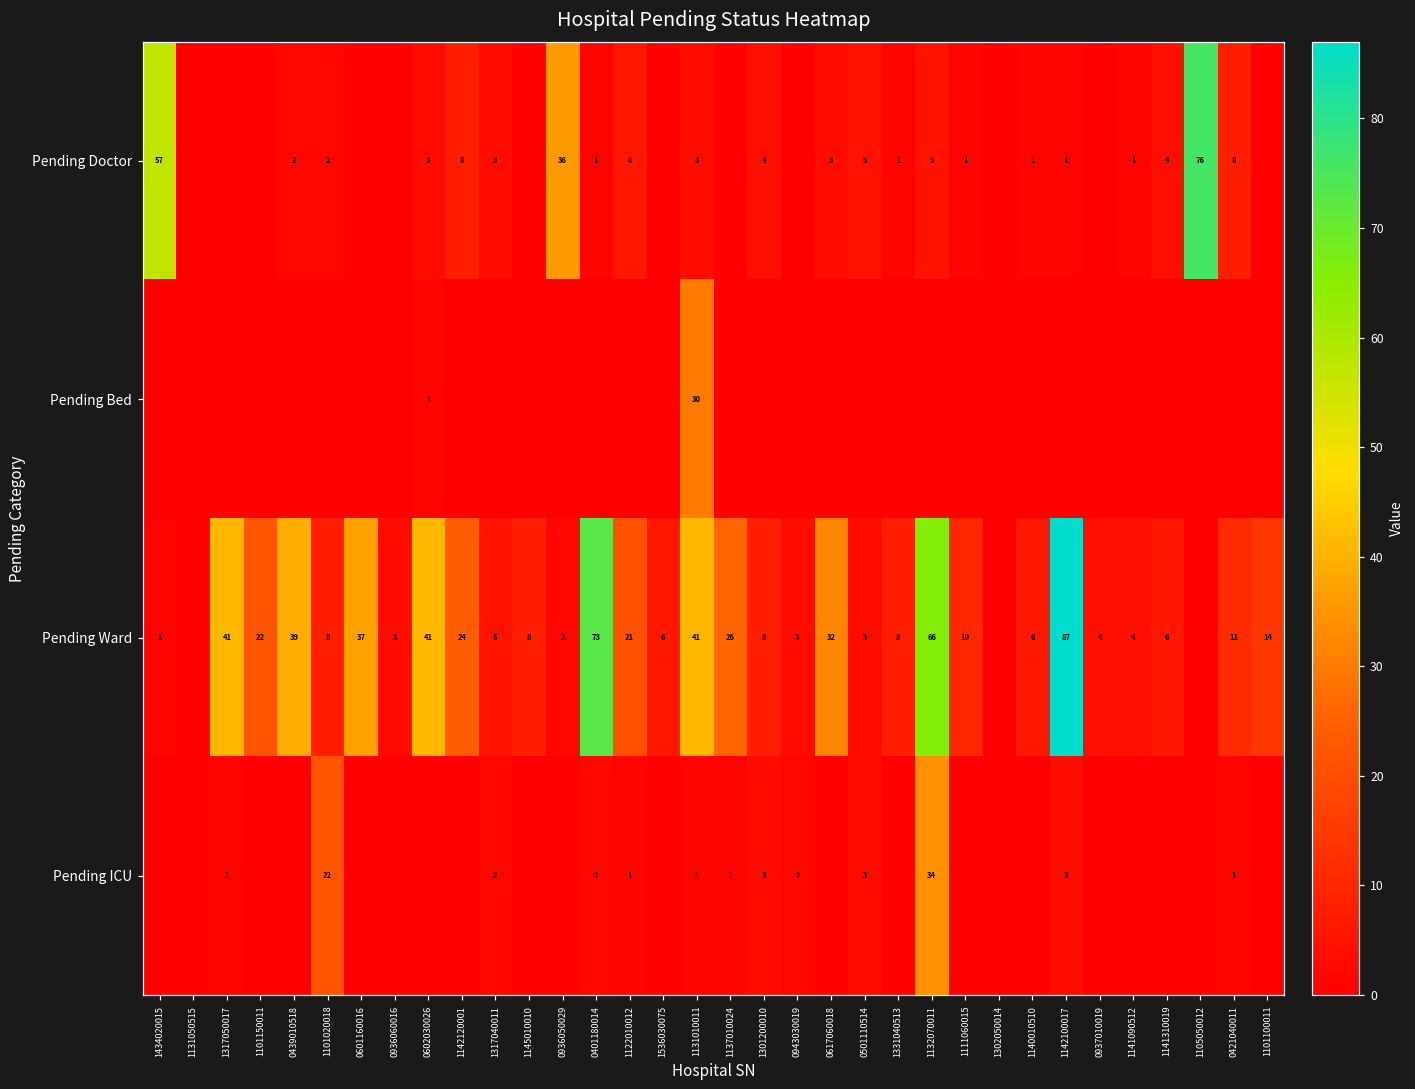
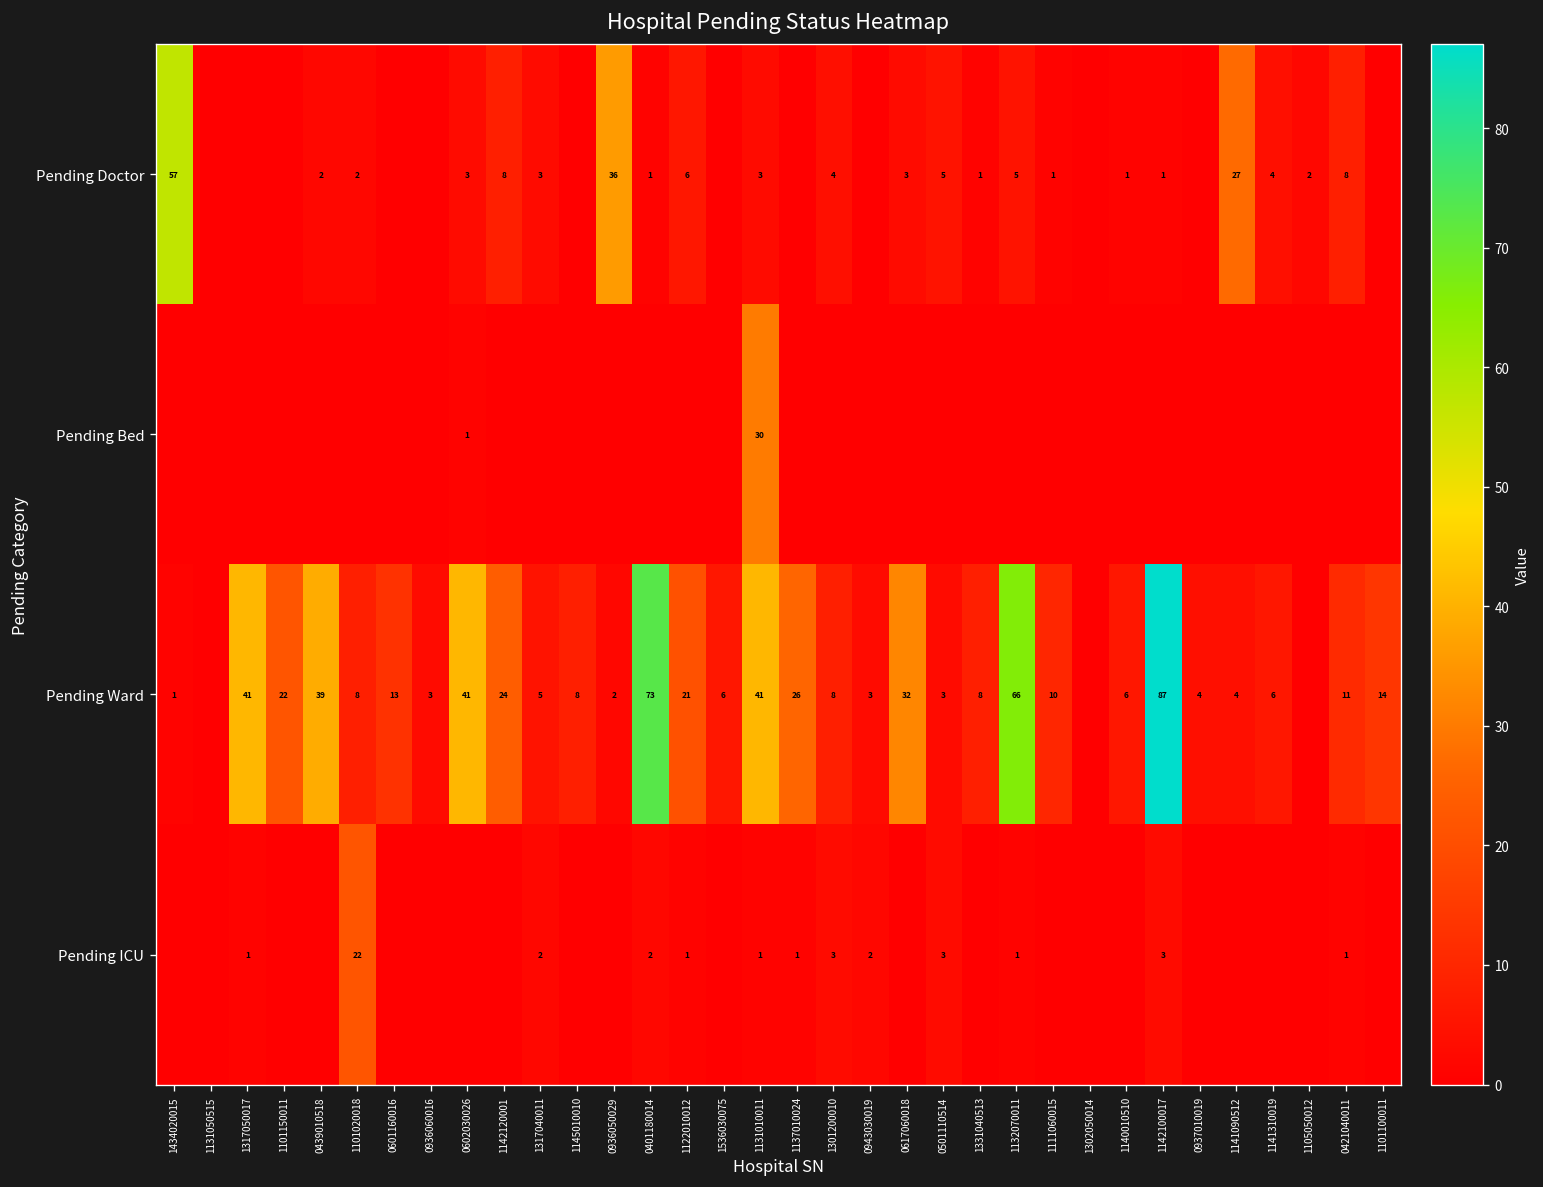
Pending Doctor, 1141090512: 1 -> 27
Pending Doctor, 1105050012: 76 -> 2
Pending Ward, 0601160016: 37 -> 13
Pending ICU, 1132070011: 34 -> 1
